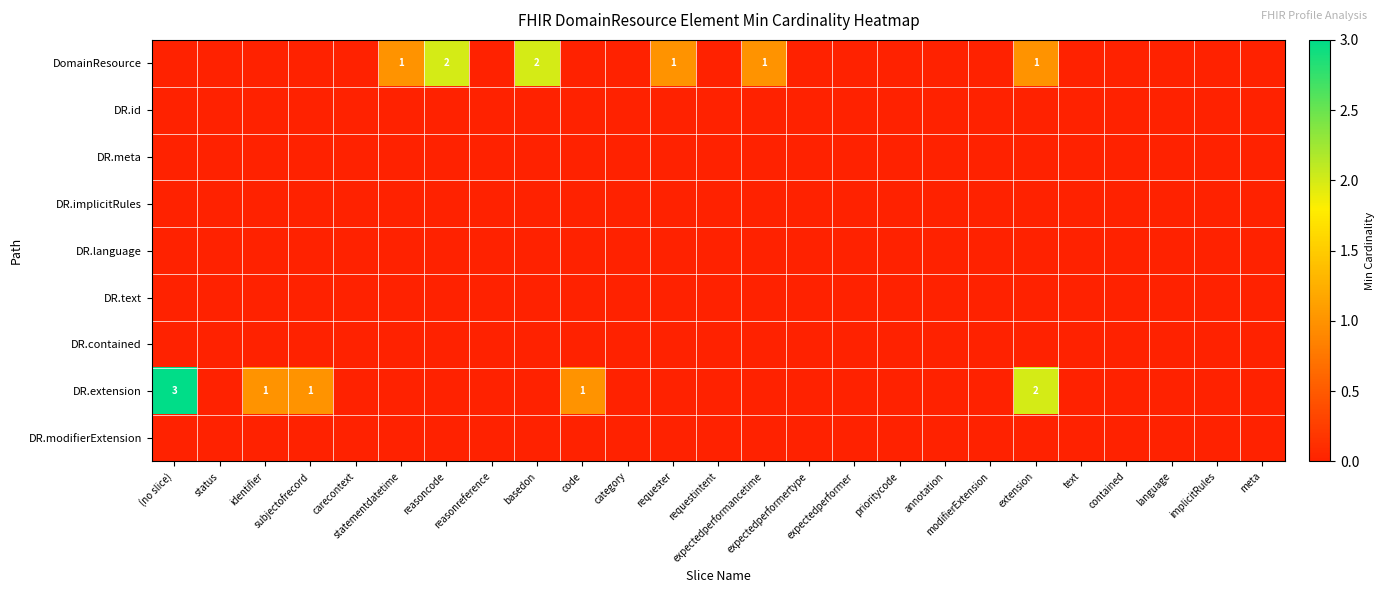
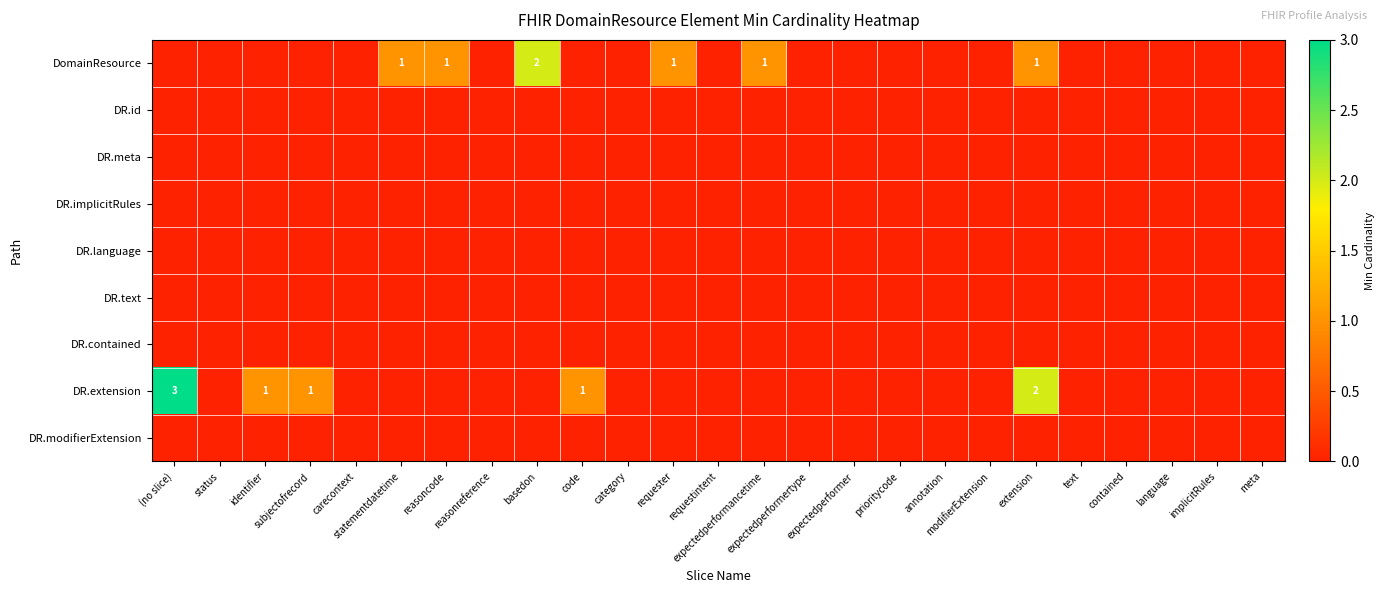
DomainResource, reasoncode: 2 -> 1
